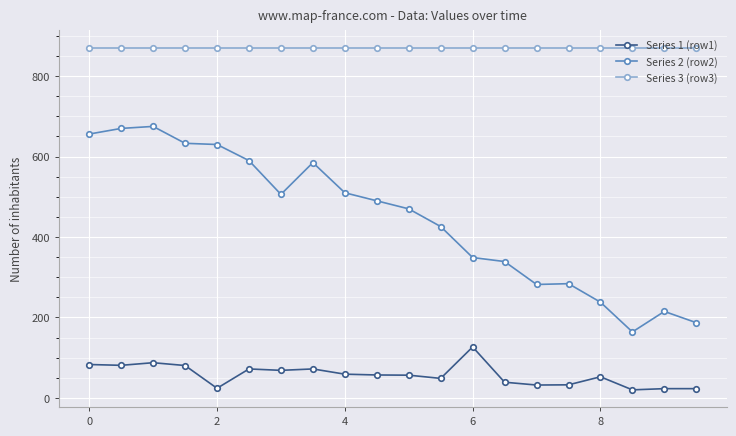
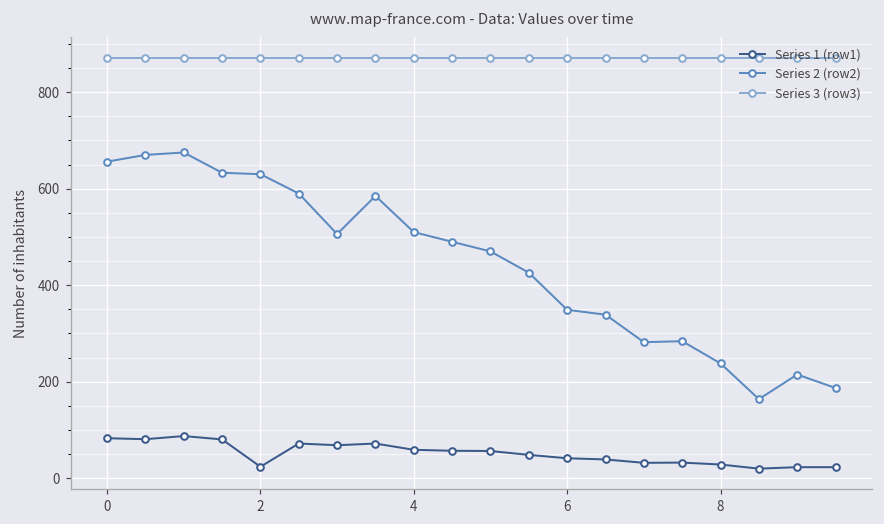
Series 1 (row1), 6: 130 -> 40
Series 1 (row1), 8: 50 -> 30
